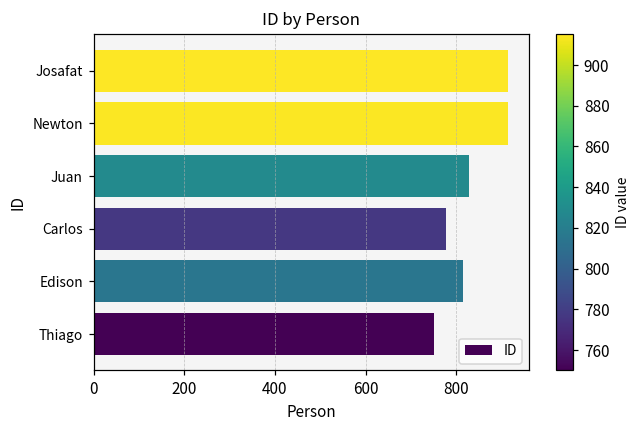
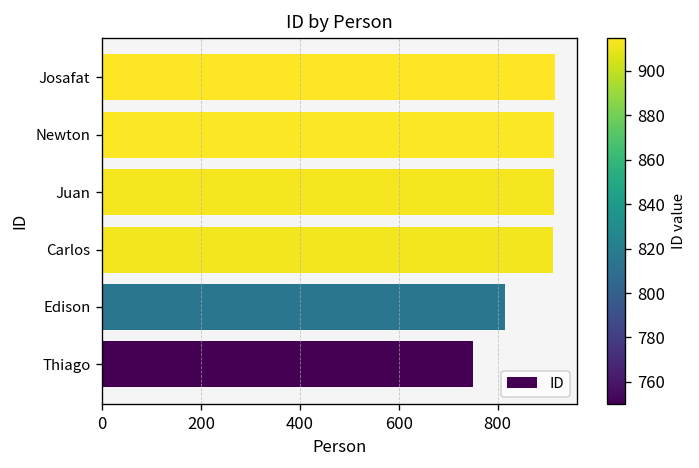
Juan: 830 -> 910
Carlos: 780 -> 910
